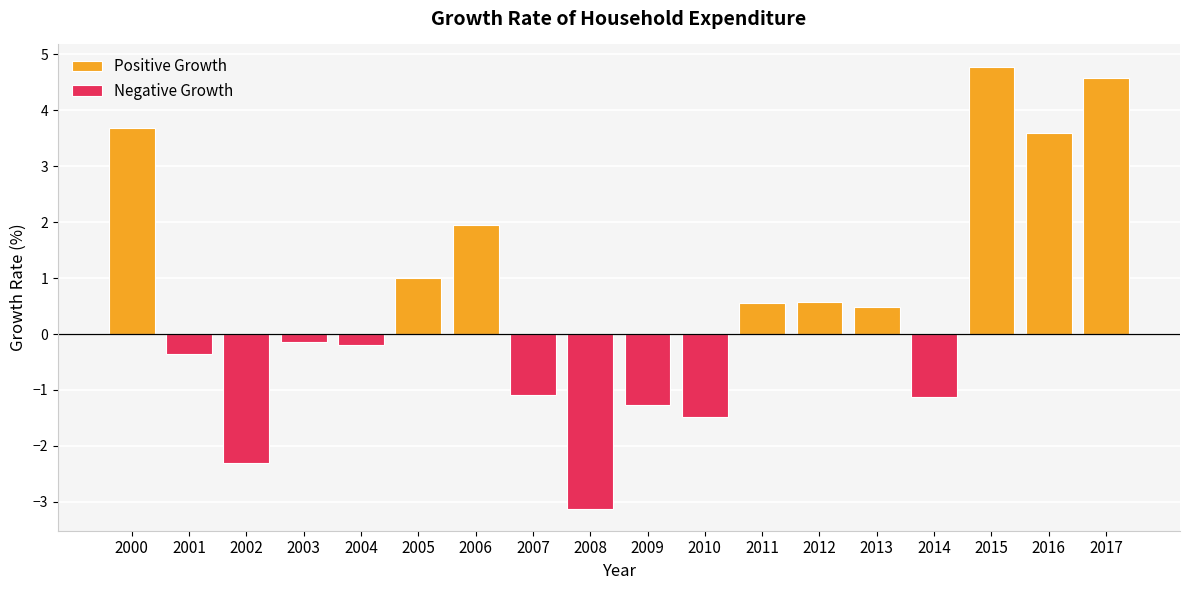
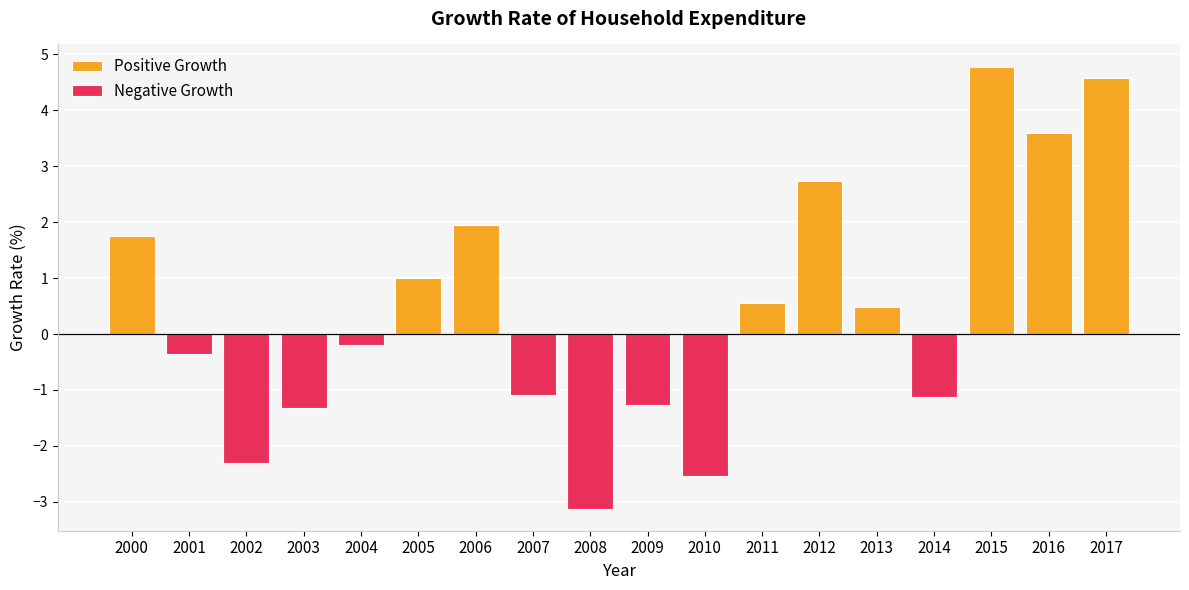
Positive Growth, 2000: 3.7 -> 1.8
Negative Growth, 2003: -0.2 -> -1.3
Negative Growth, 2010: -1.5 -> -2.5
Positive Growth, 2012: 0.6 -> 2.7
